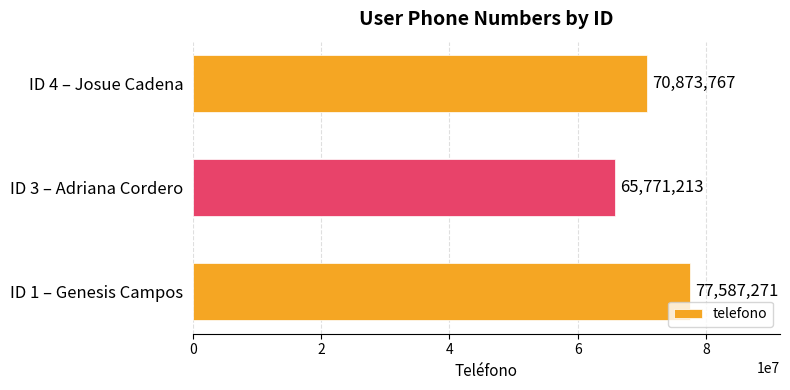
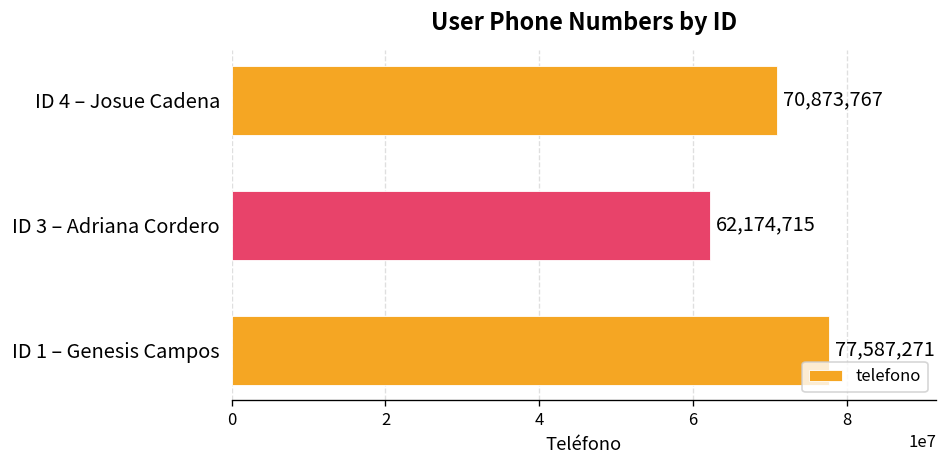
ID 3 – Adriana Cordero: 65,771,213 -> 62,174,715
